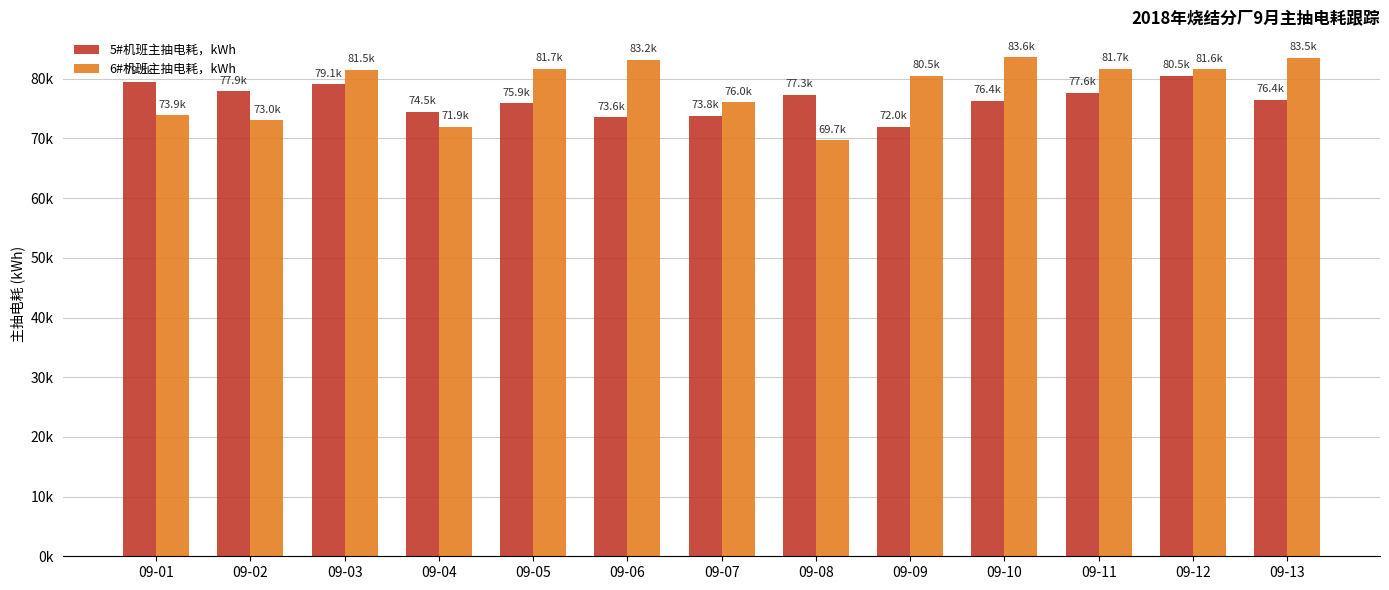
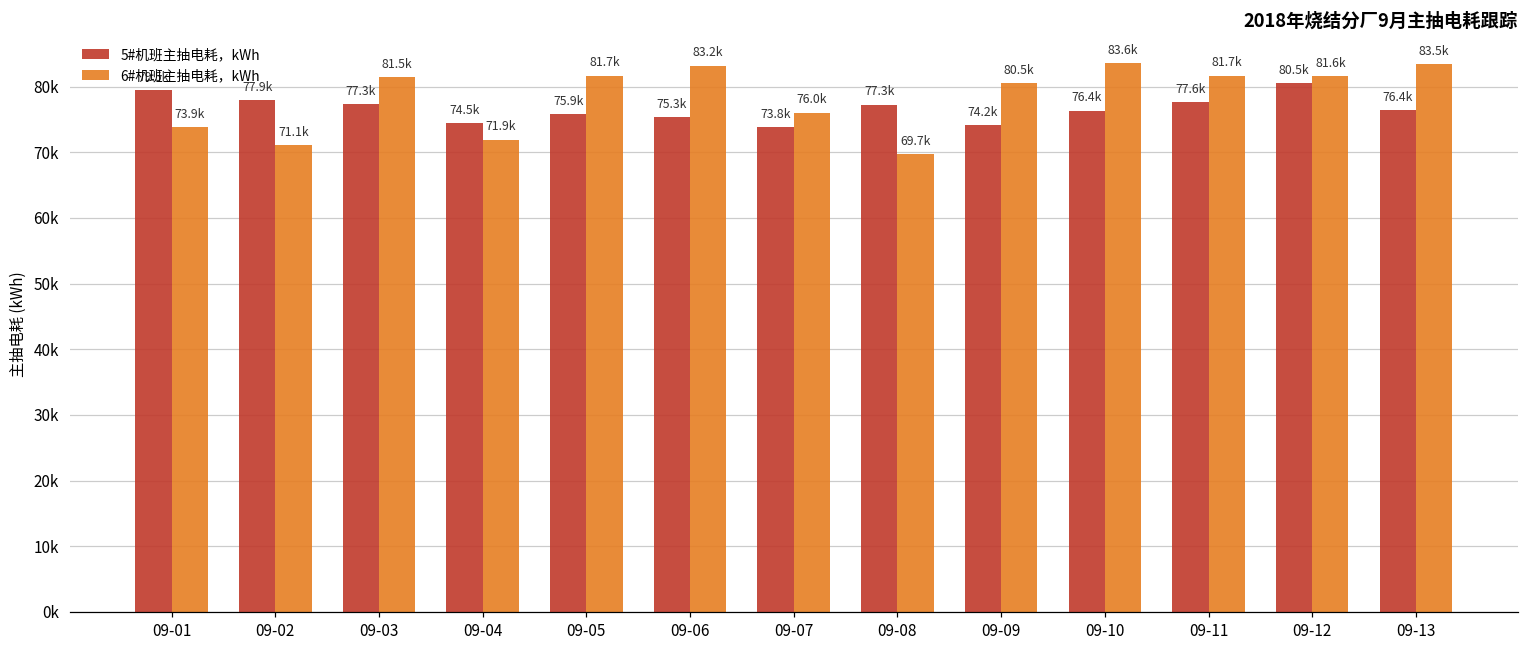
6#机班主抽电耗，kWh, 09-02: 73.0k -> 71.1k
5#机班主抽电耗，kWh, 09-03: 79.1k -> 77.3k
5#机班主抽电耗，kWh, 09-06: 73.6k -> 75.3k
5#机班主抽电耗，kWh, 09-09: 72.0k -> 74.2k
